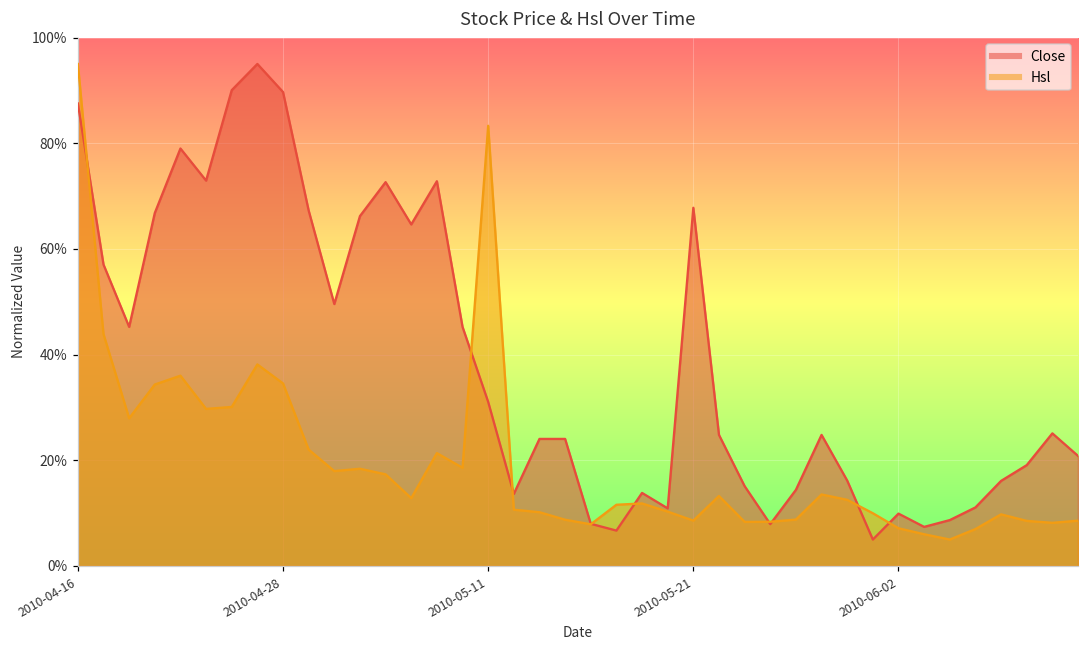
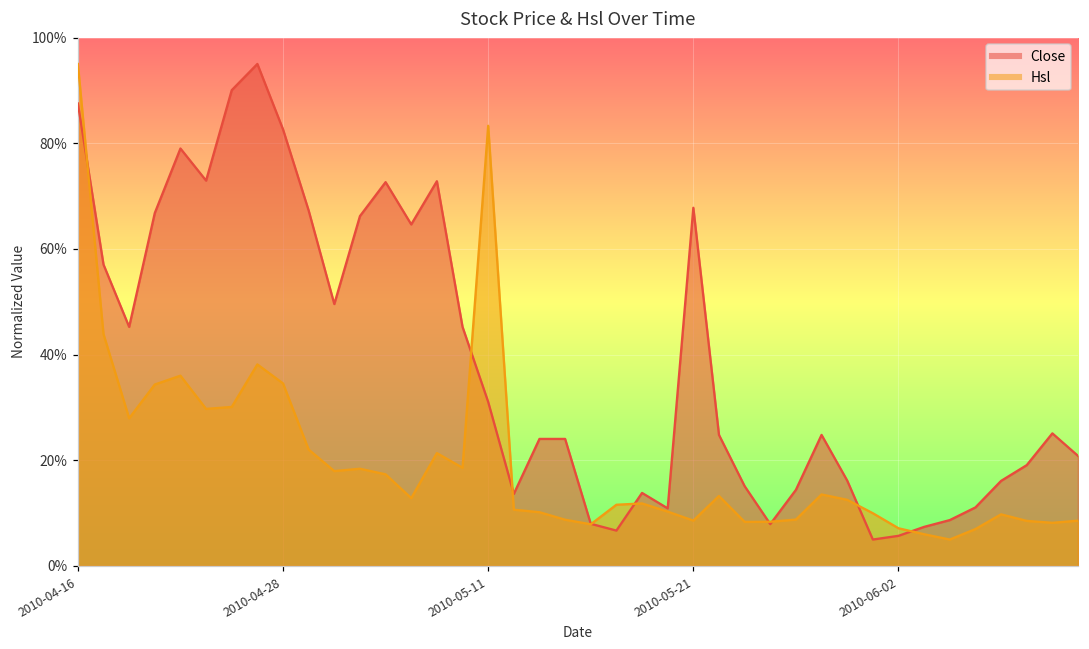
Close, 2010-04-28: 90% -> 83%
Close, 2010-06-02: 10% -> 6%
